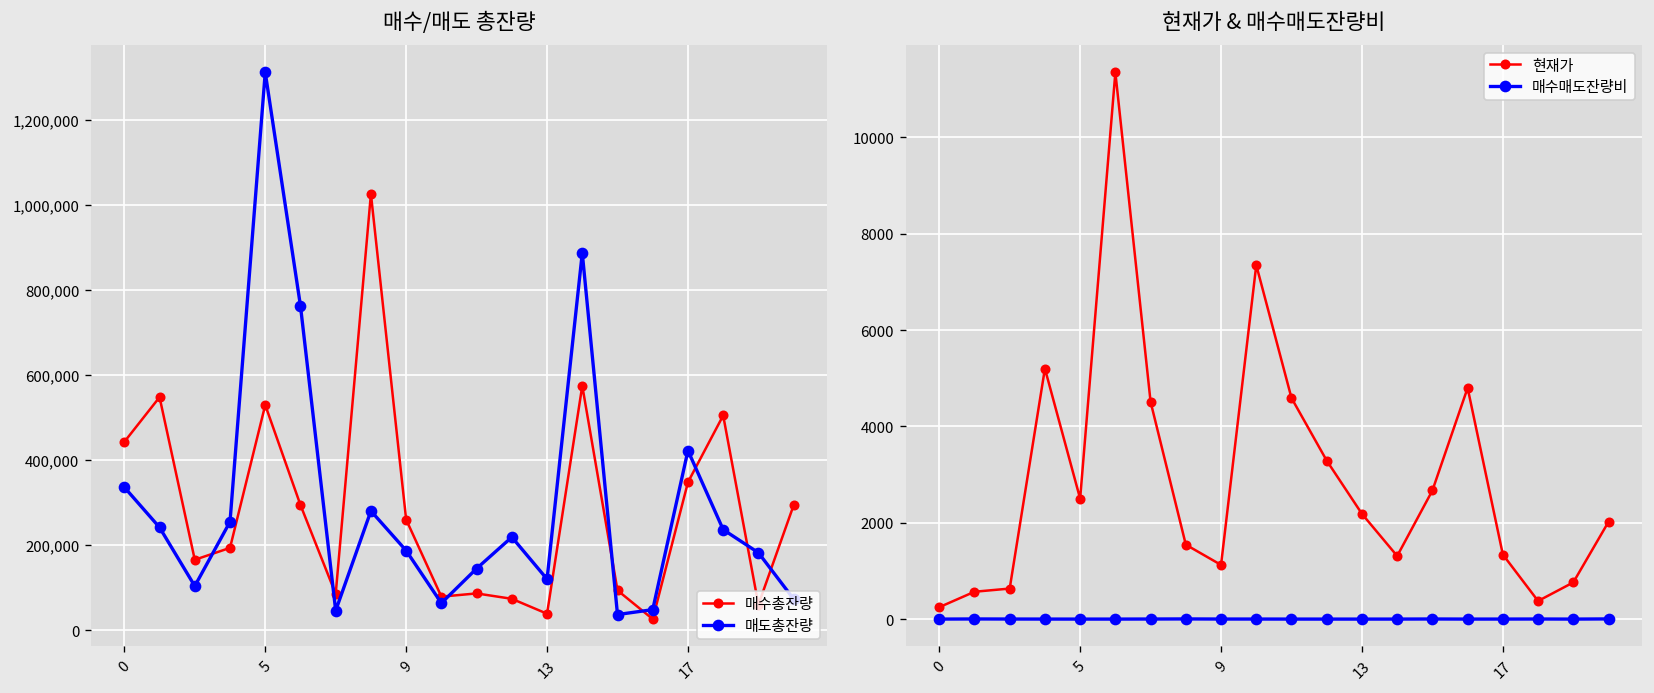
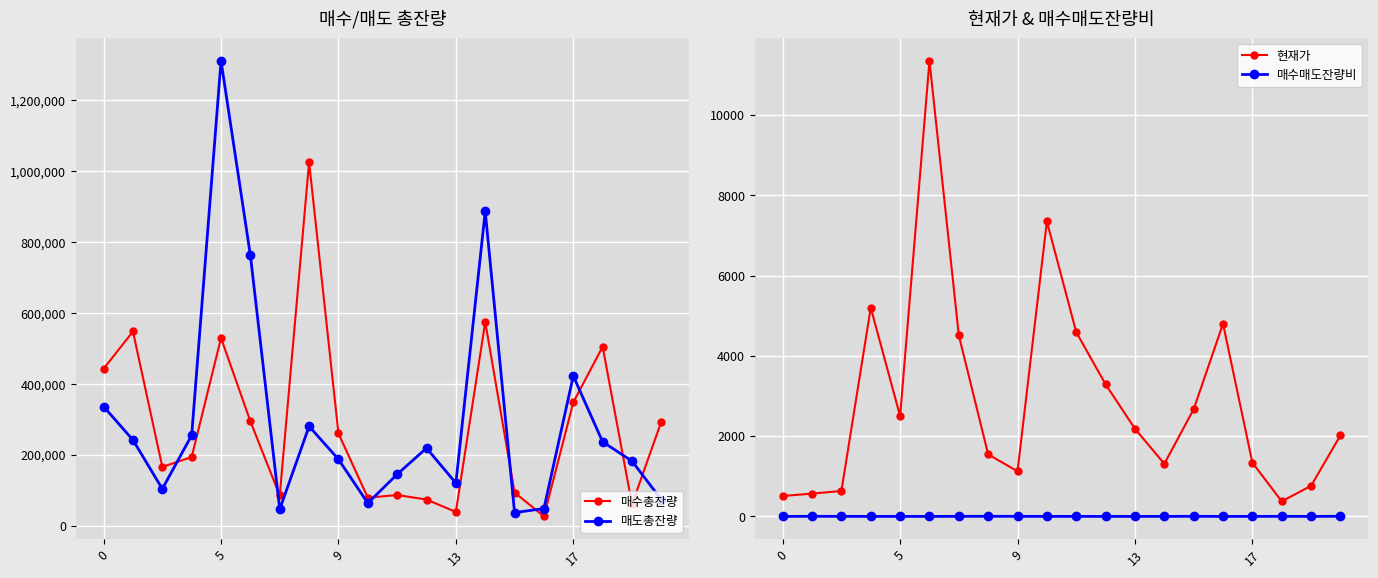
현재가 & 매수매도잔량비, 현재가, 0: 200 -> 500
